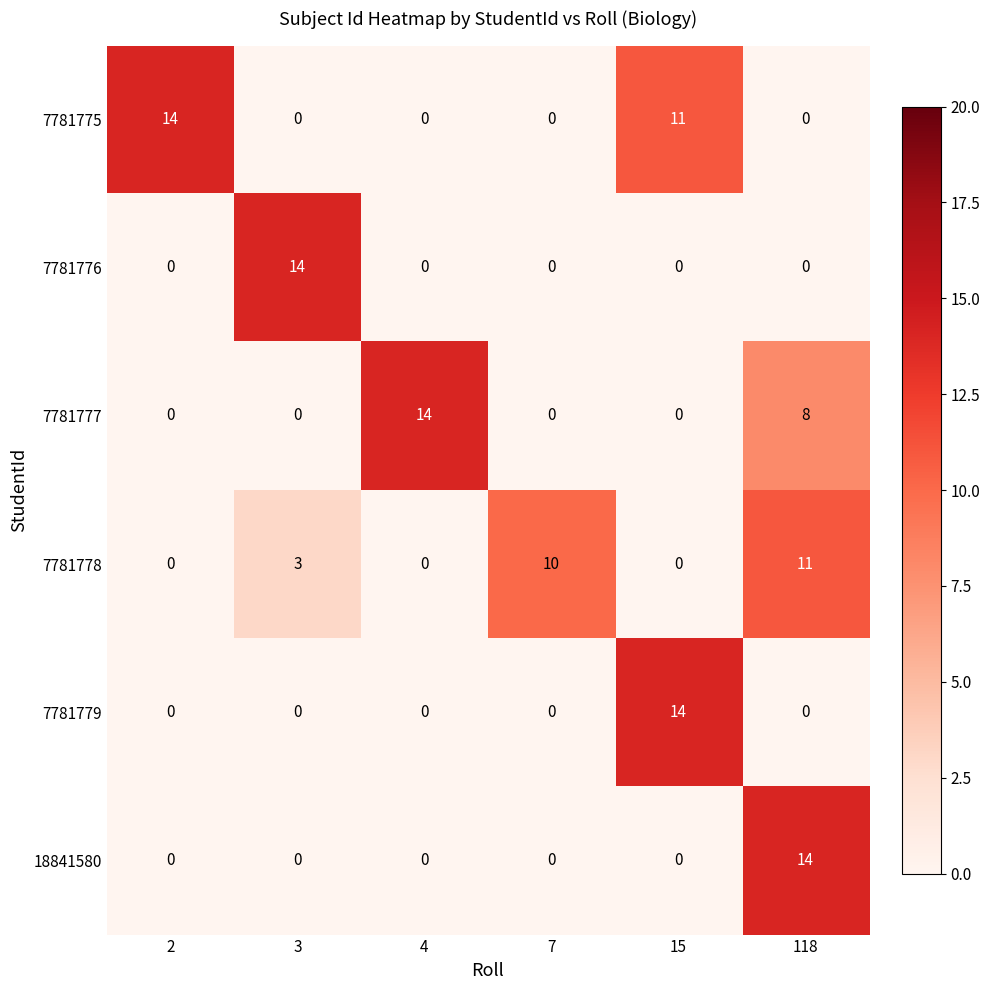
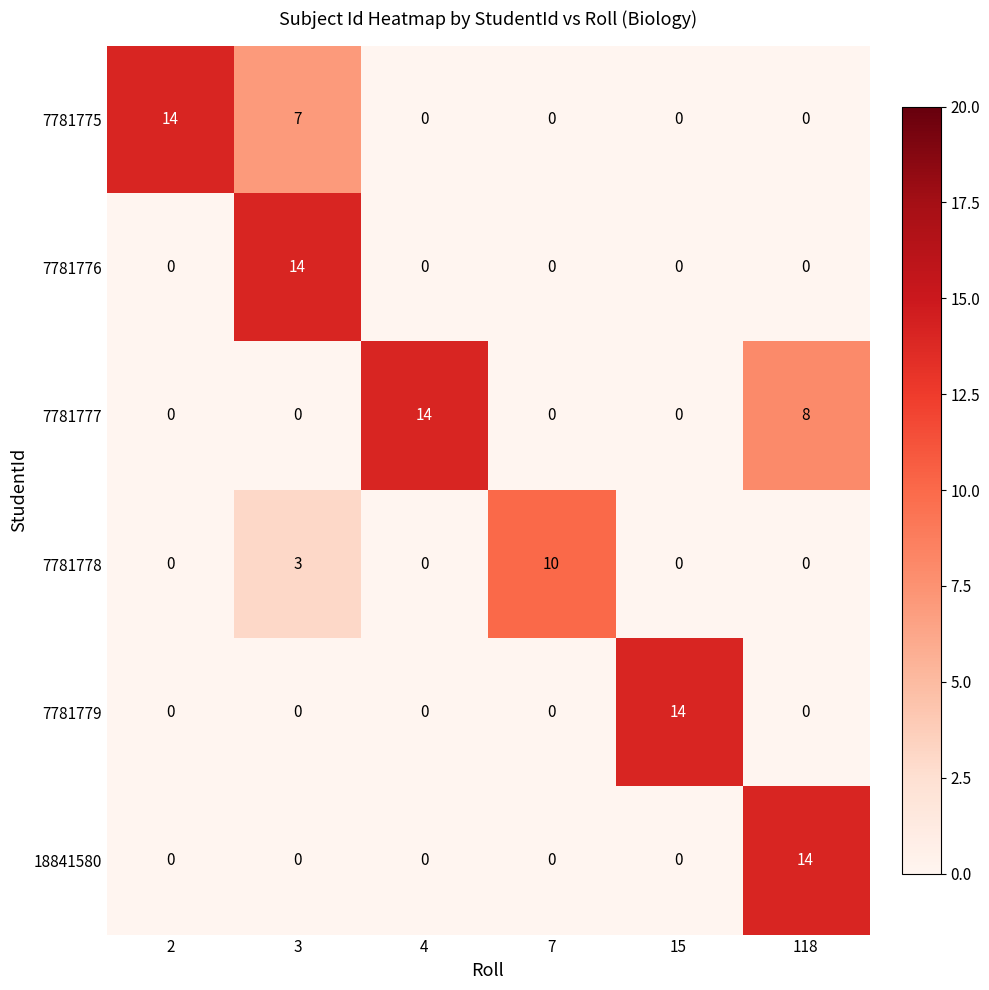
7781775, 3: 0 -> 7
7781775, 15: 11 -> 0
7781778, 118: 11 -> 0
